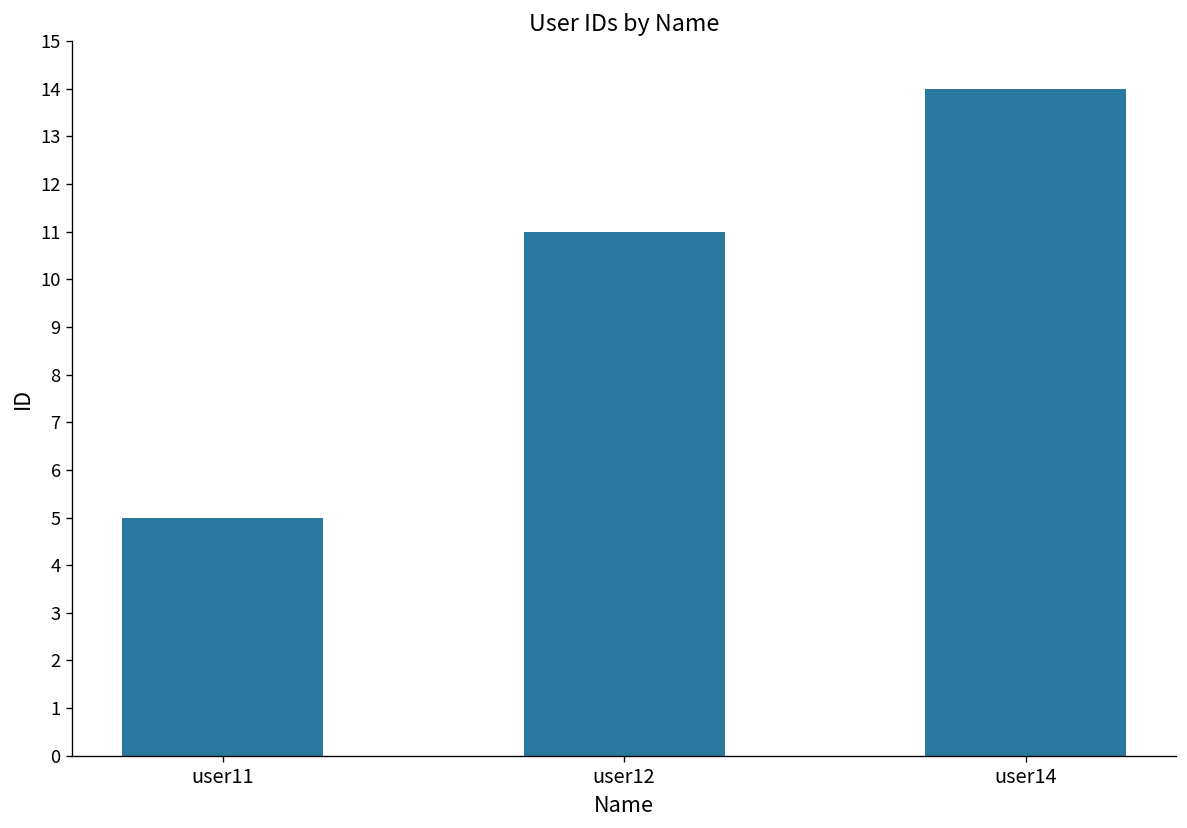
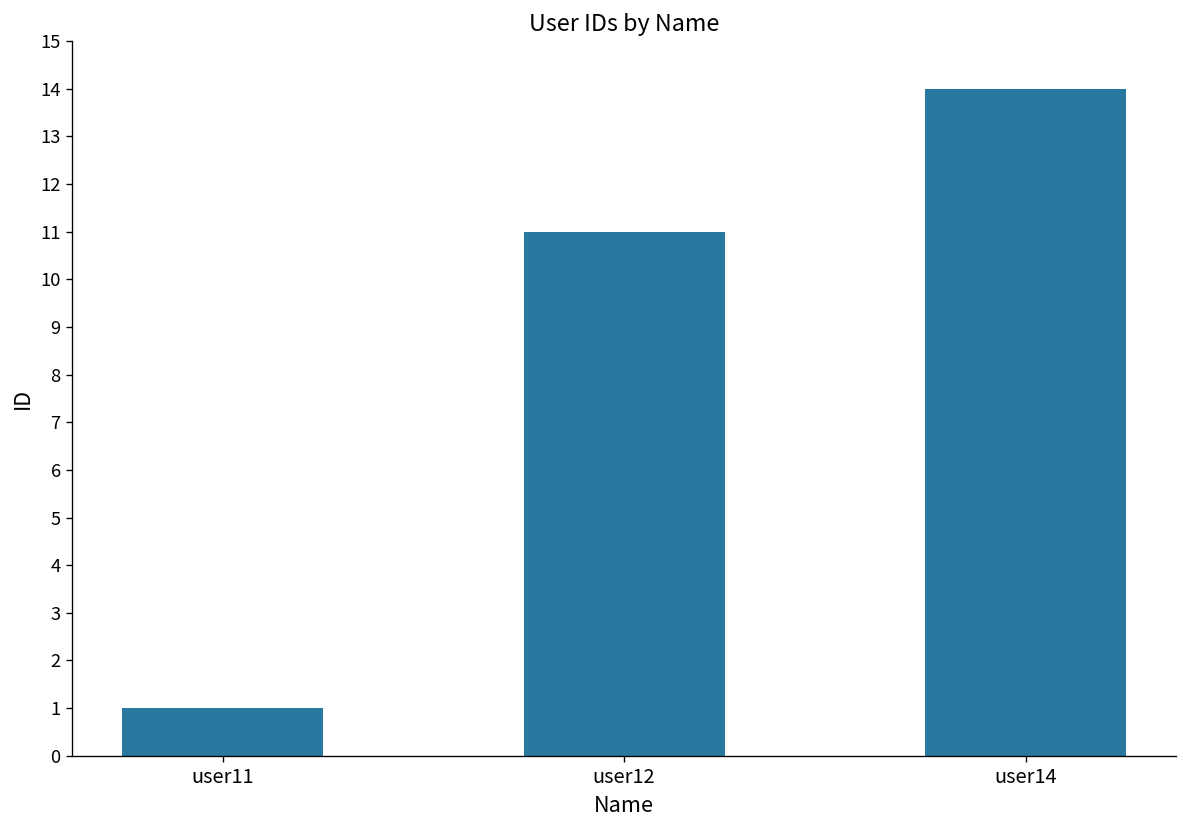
user11: 5 -> 1
